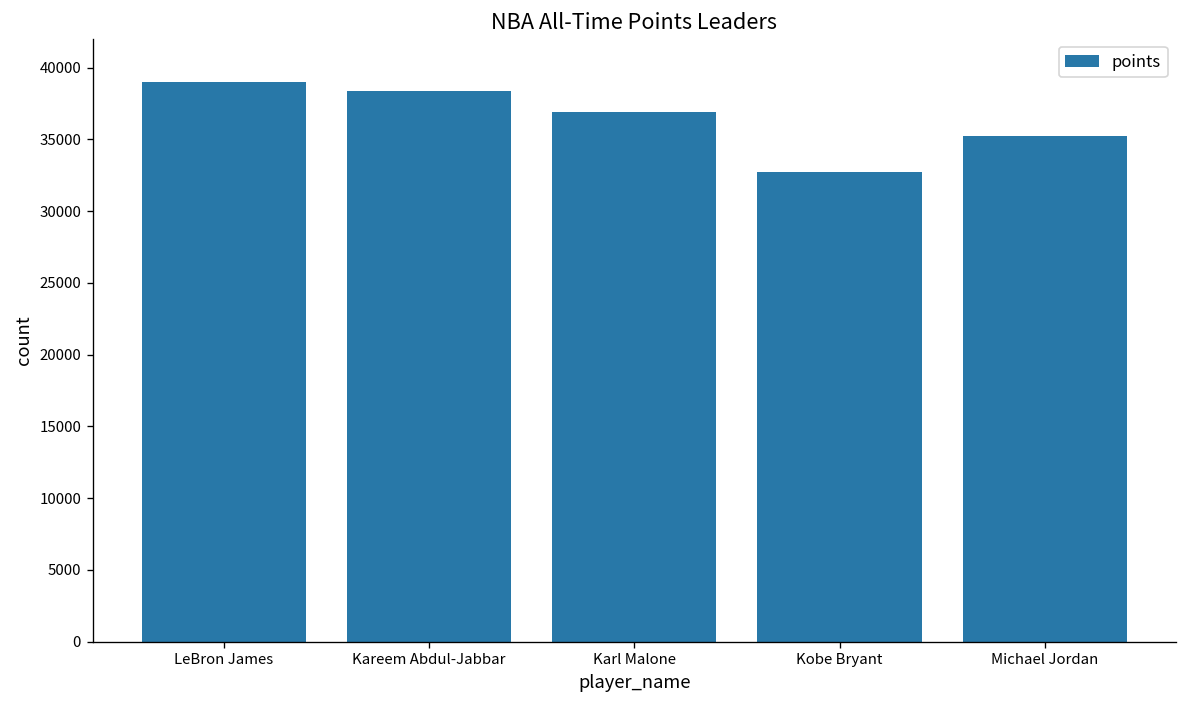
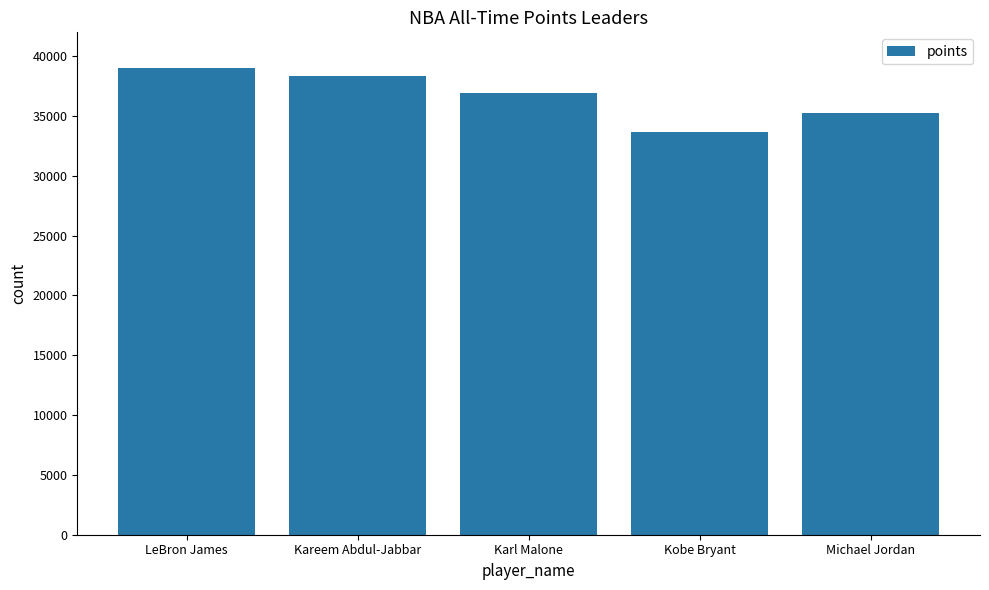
Kobe Bryant: 32700 -> 33600
